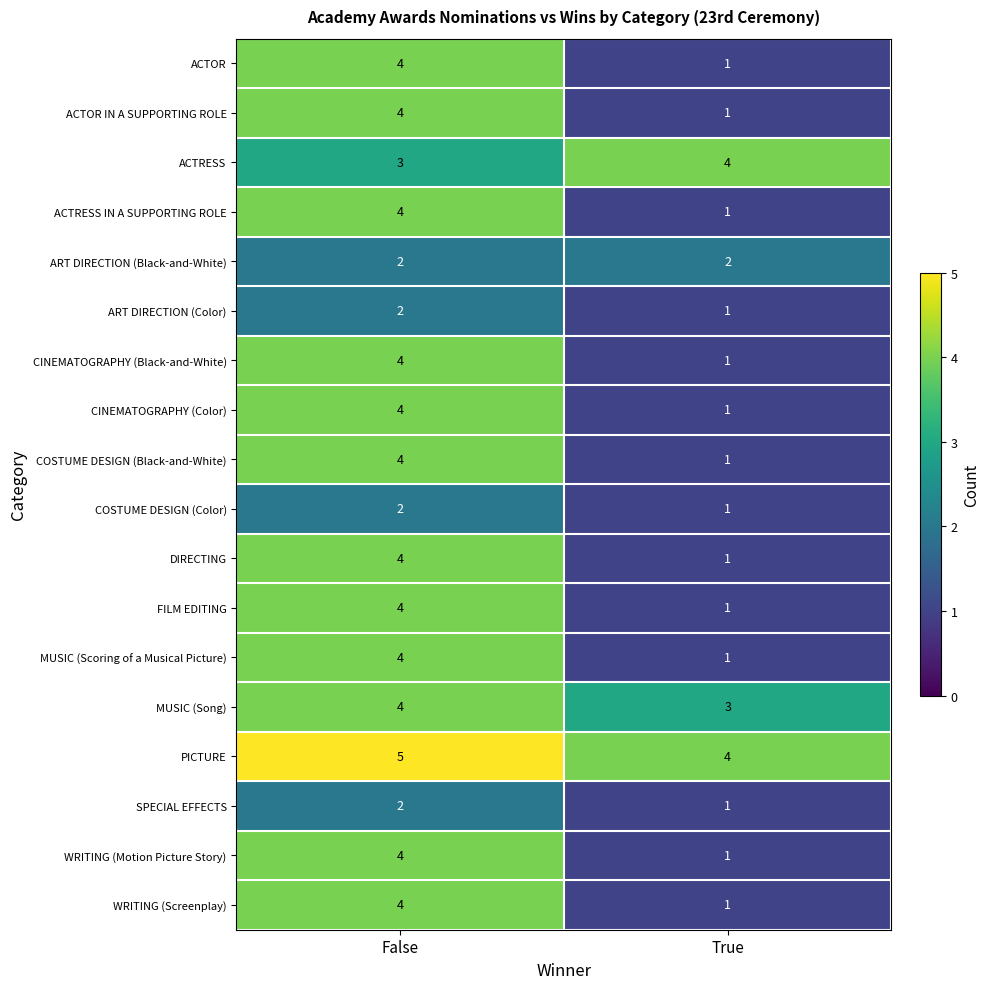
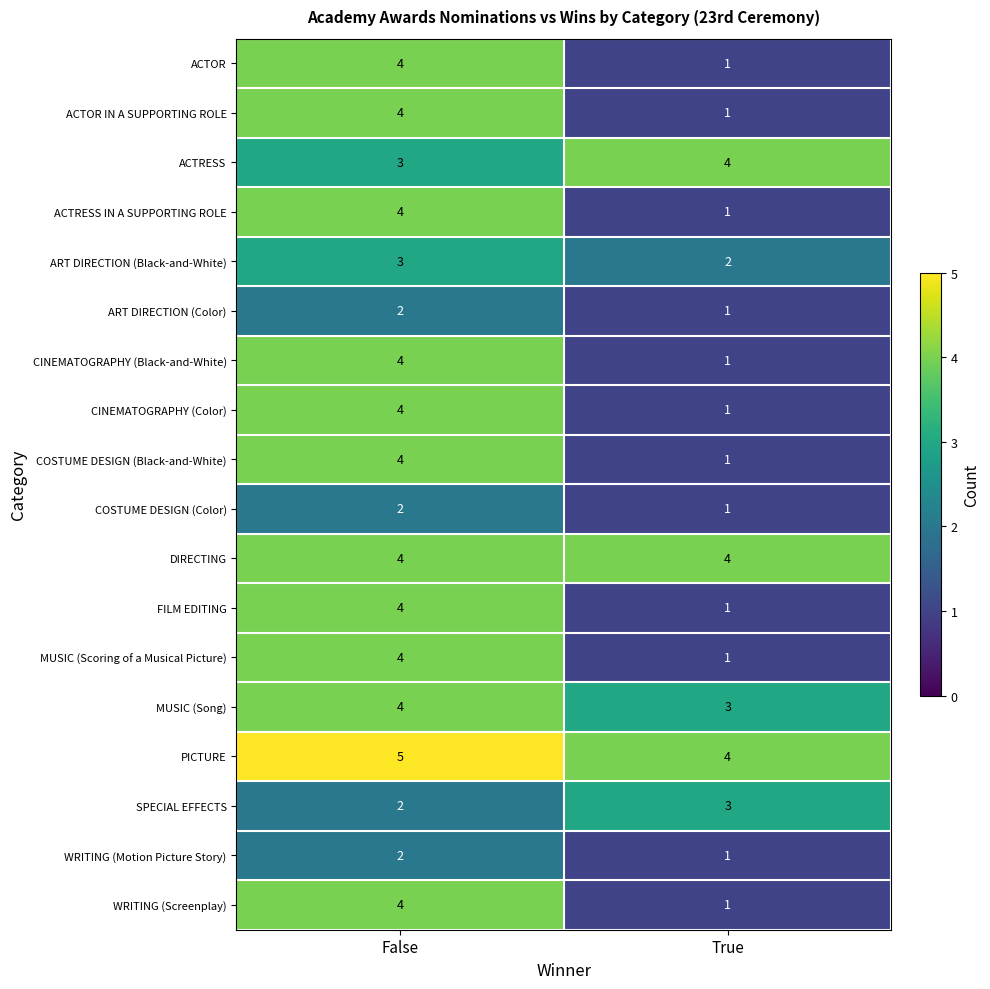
ART DIRECTION (Black-and-White), False: 2 -> 3
DIRECTING, True: 1 -> 4
SPECIAL EFFECTS, True: 1 -> 3
WRITING (Motion Picture Story), False: 4 -> 2
